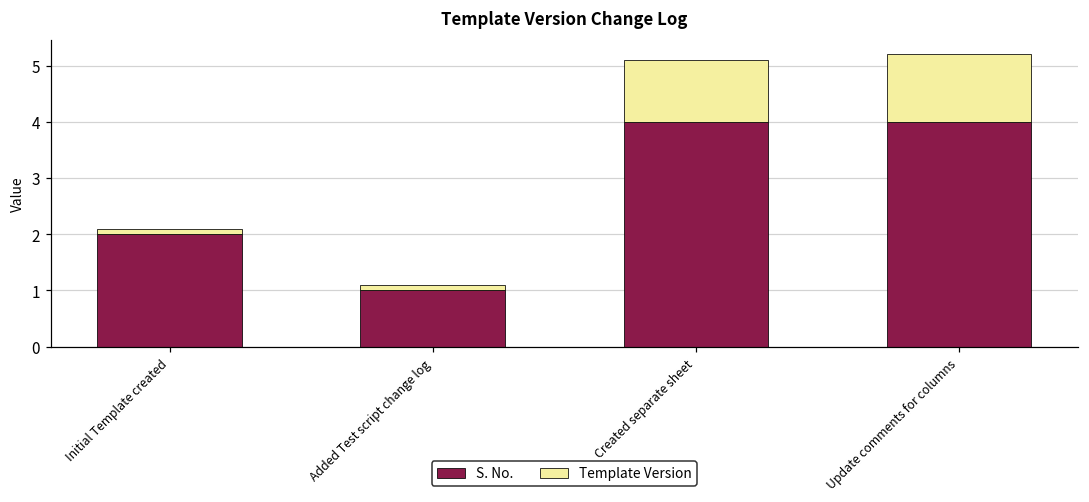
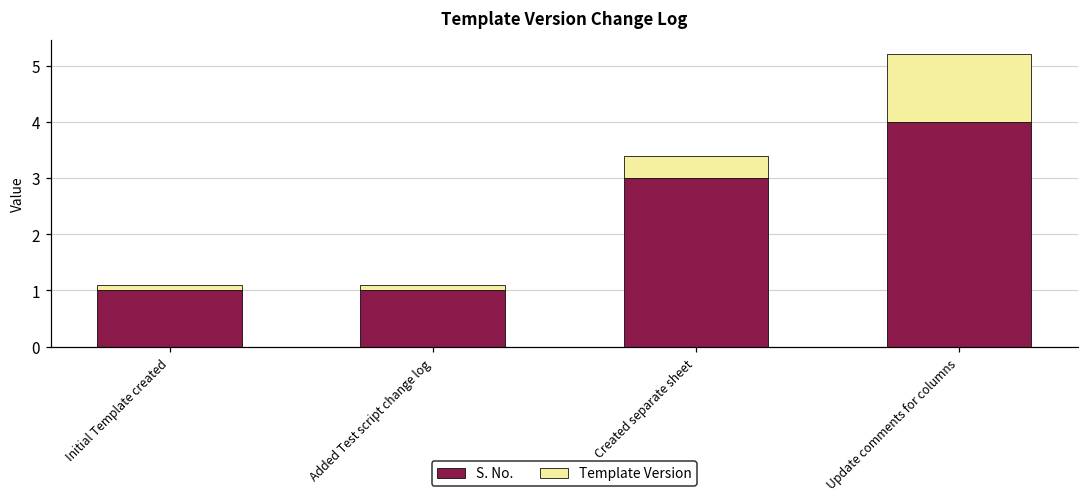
S. No., Initial Template created: 2 -> 1
S. No., Created separate sheet: 4 -> 3
Template Version, Created separate sheet: 1.1 -> 0.4
